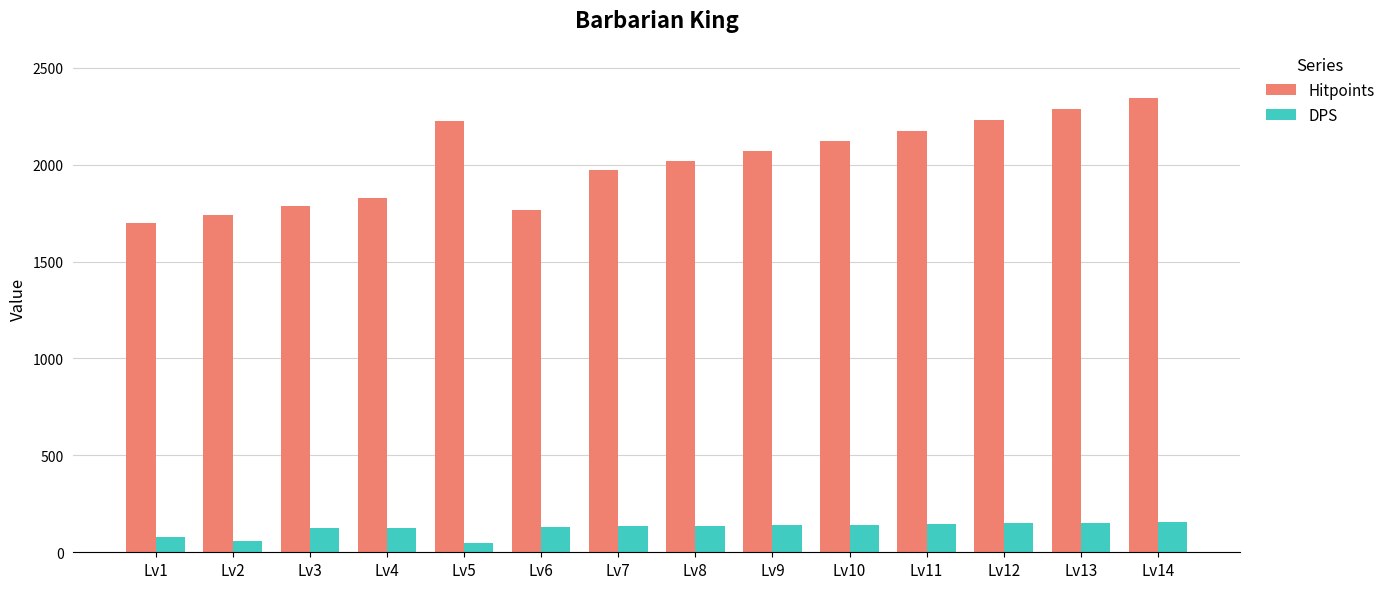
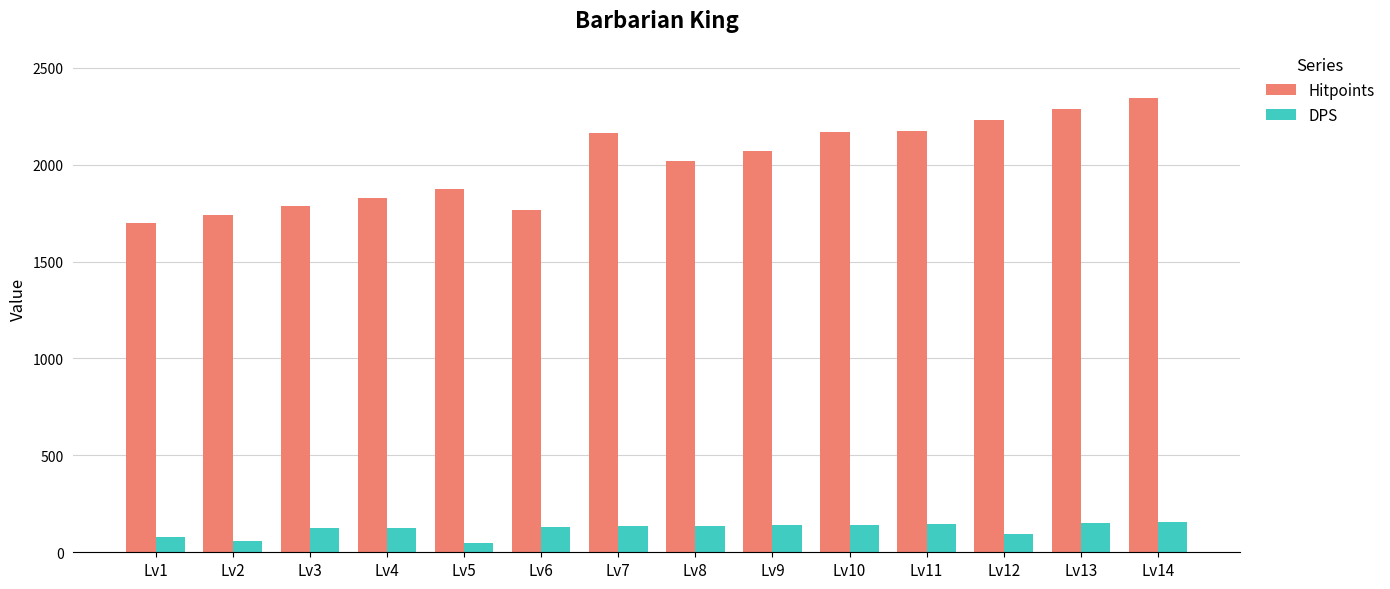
Hitpoints, Lv5: 2220 -> 1880
Hitpoints, Lv7: 1970 -> 2160
Hitpoints, Lv10: 2120 -> 2170
DPS, Lv12: 150 -> 100
